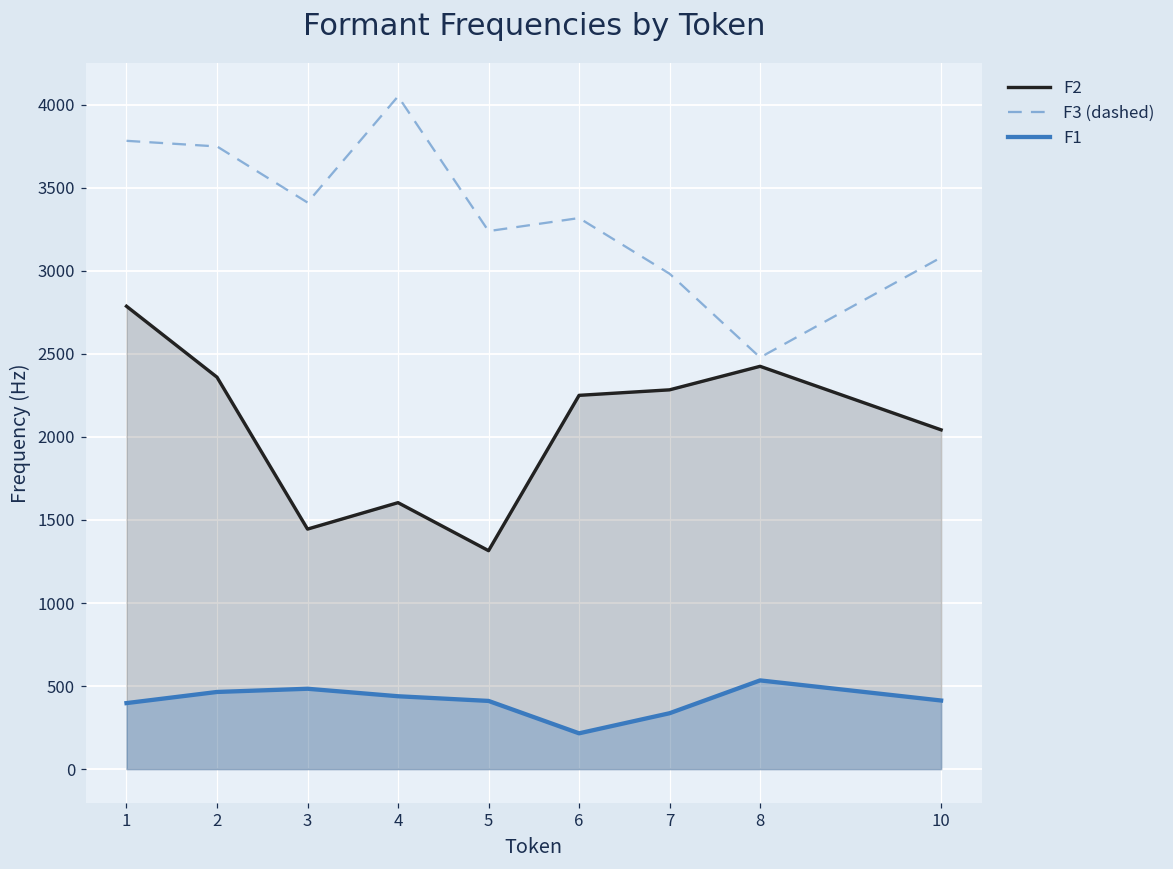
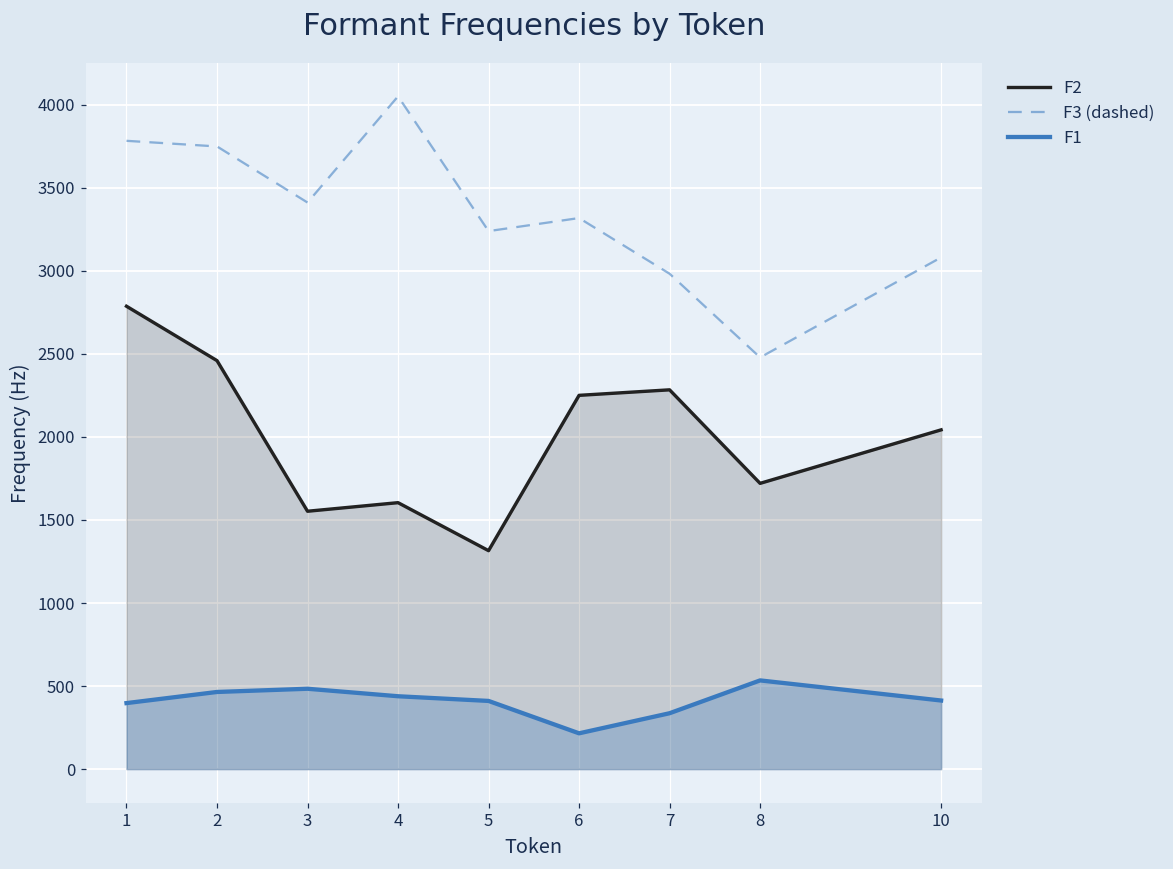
F2, 2: 2360 -> 2460
F2, 3: 1450 -> 1550
F2, 8: 2430 -> 1720
